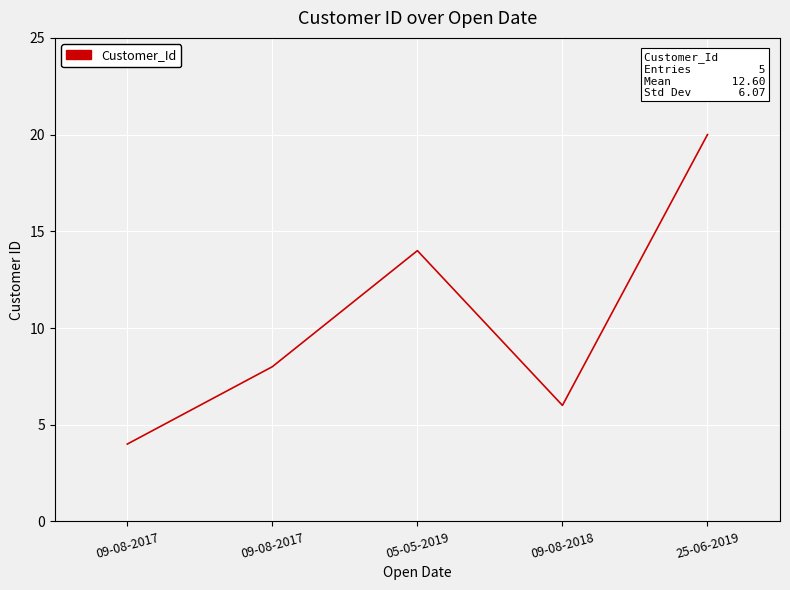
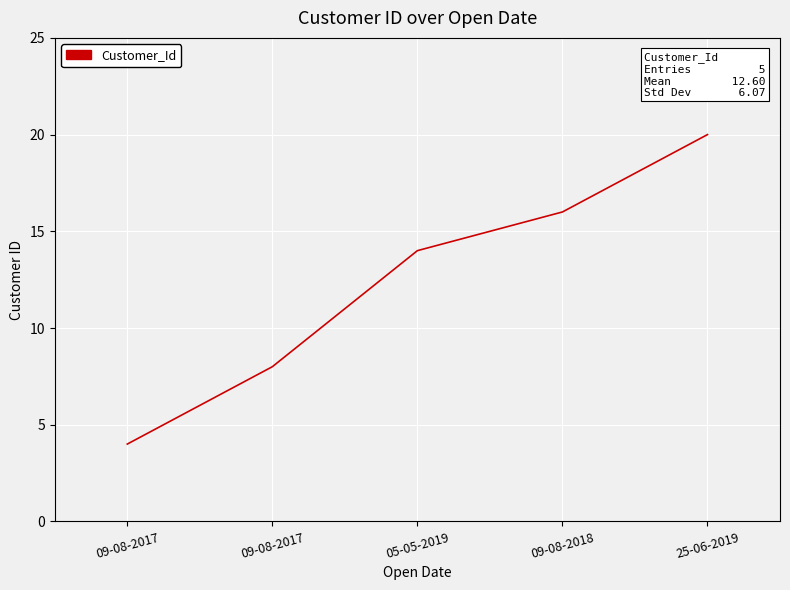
09-08-2018: 6 -> 16
